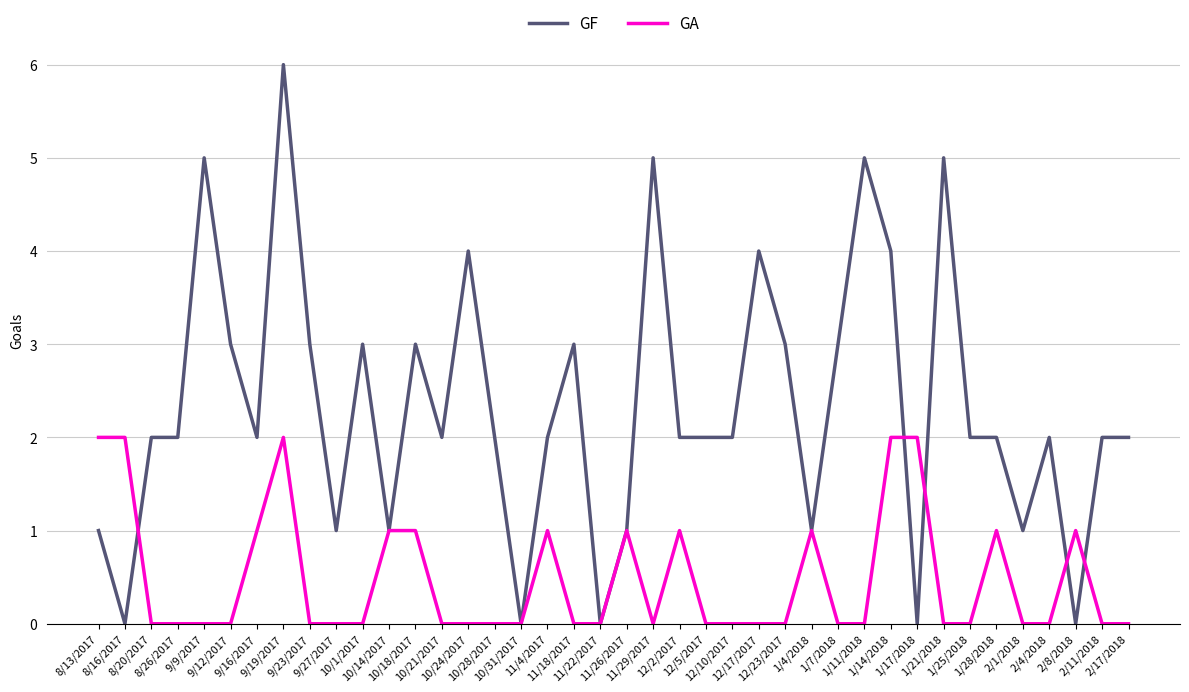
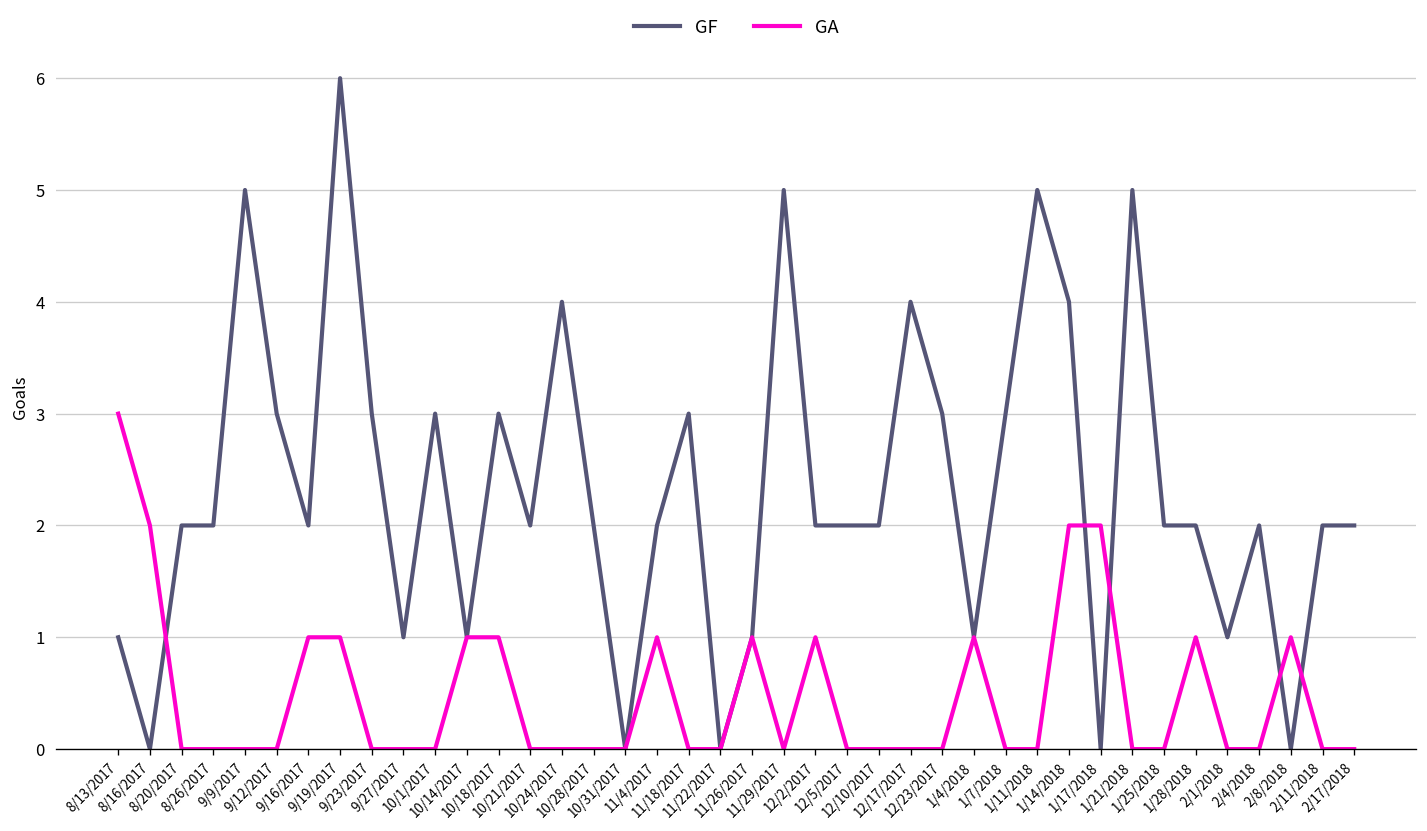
GA, 8/13/2017: 2 -> 3
GA, 9/19/2017: 2 -> 1
